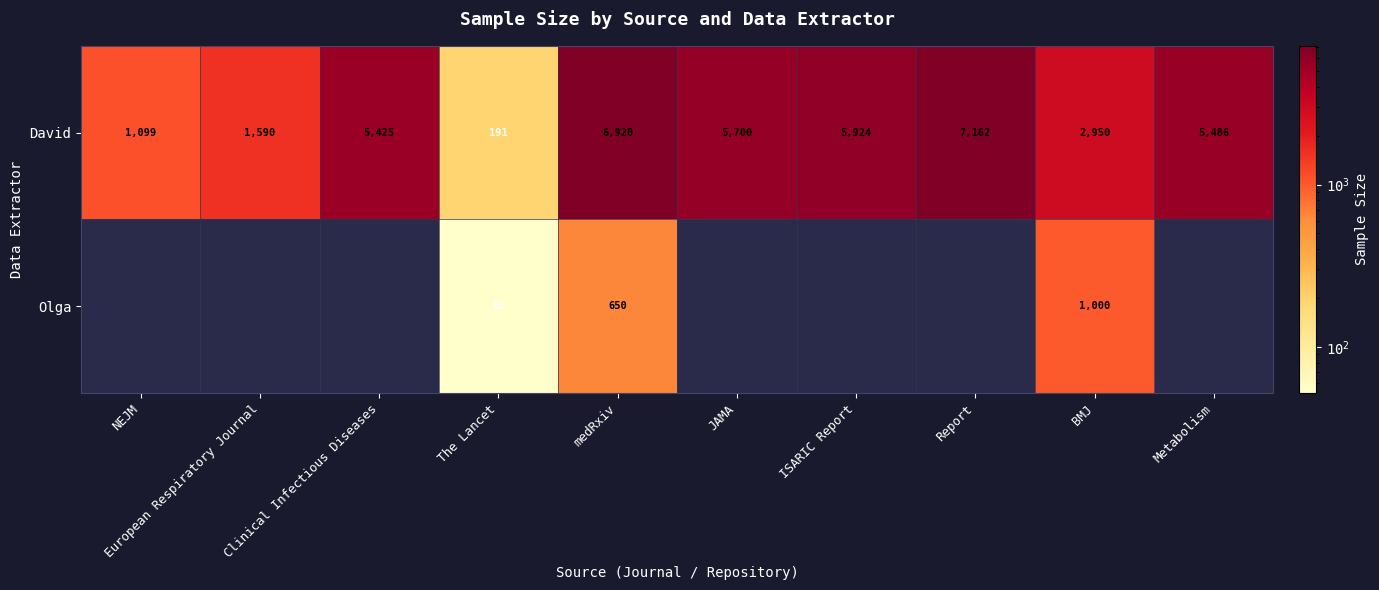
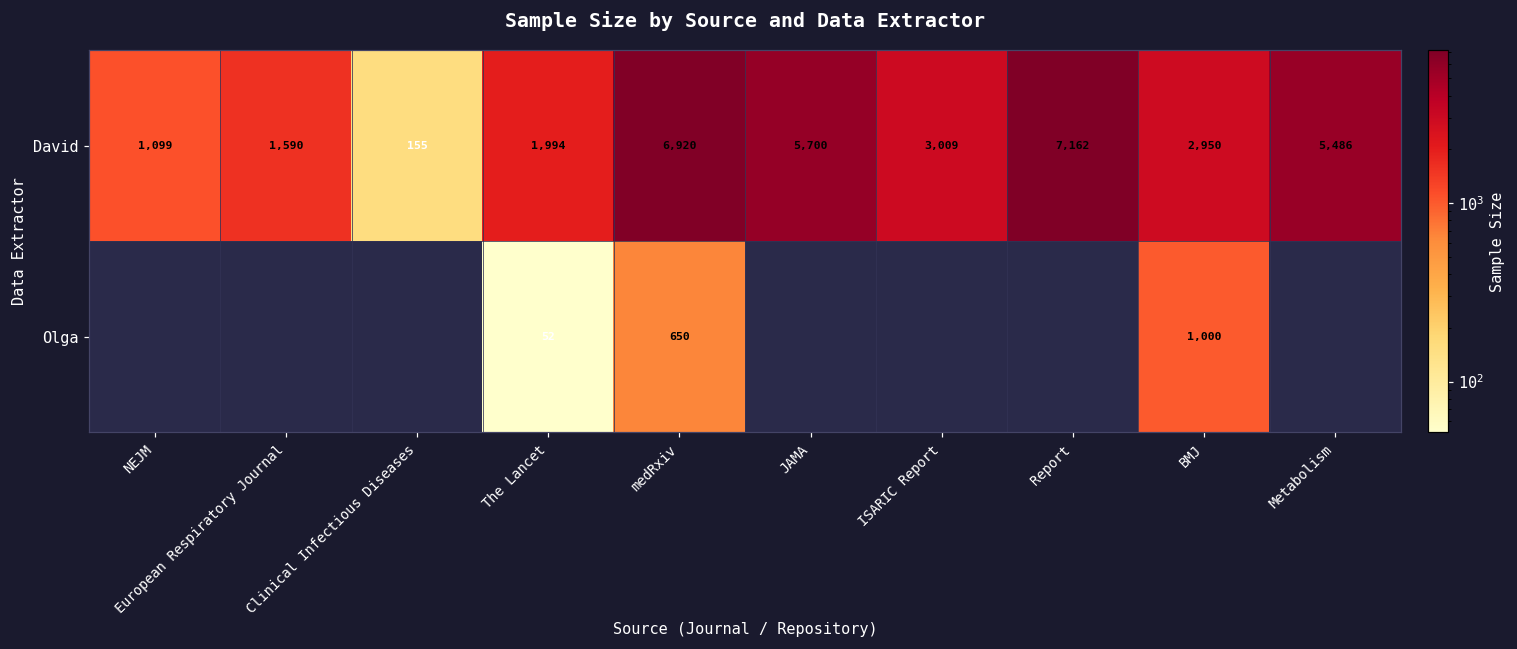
David, Clinical Infectious Diseases: 5,425 -> 155
David, The Lancet: 191 -> 1,994
David, ISARIC Report: 5,924 -> 3,009
